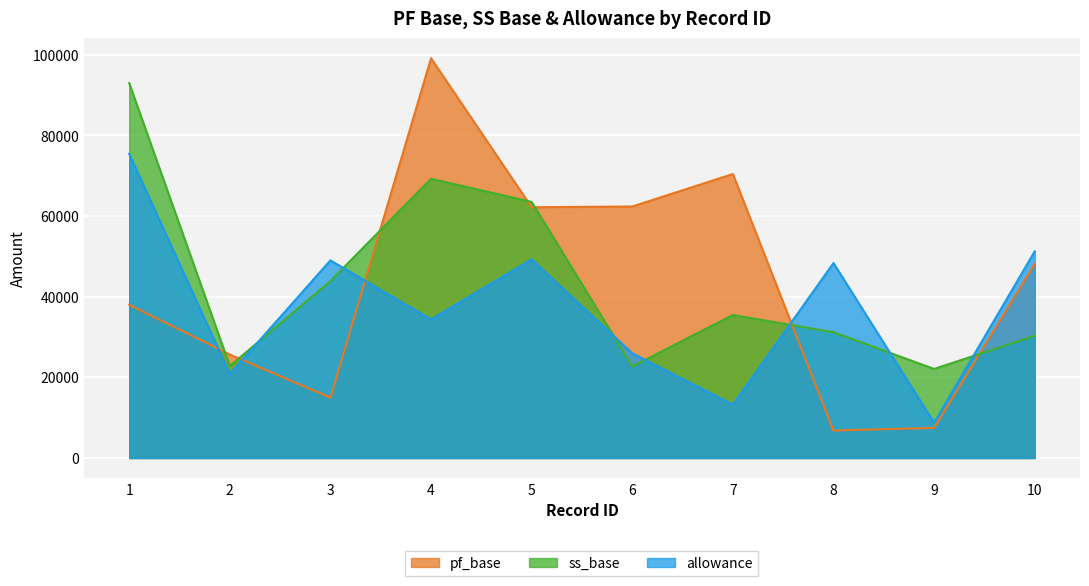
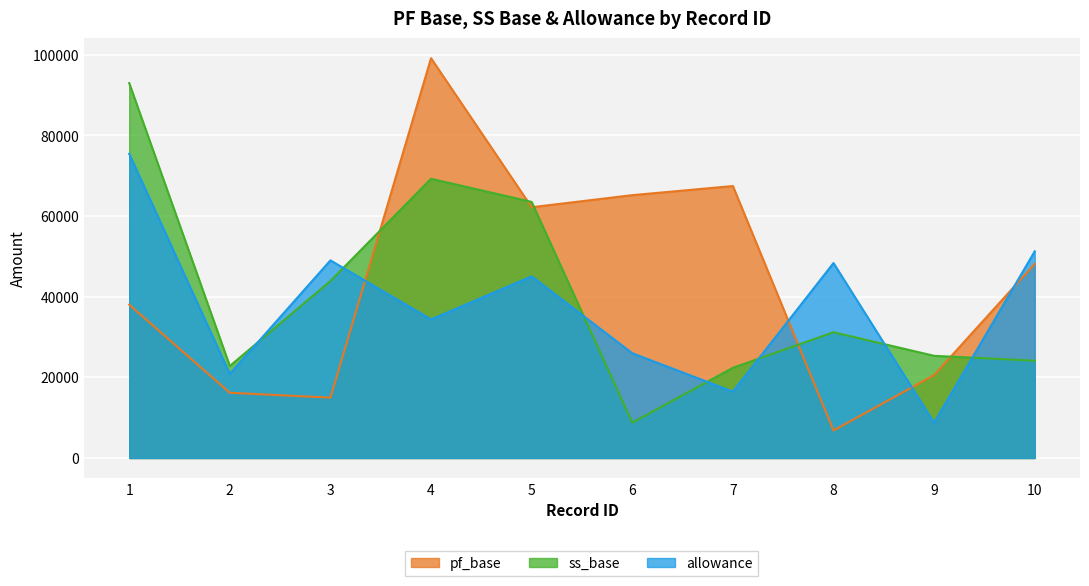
pf_base, 2: 26000 -> 16000
allowance, 5: 49000 -> 45000
pf_base, 6: 62000 -> 65000
ss_base, 6: 23000 -> 9000
pf_base, 7: 70000 -> 67000
ss_base, 7: 35000 -> 22000
allowance, 7: 13000 -> 16000
pf_base, 9: 7000 -> 21000
ss_base, 9: 22000 -> 25000
ss_base, 10: 30000 -> 24000
